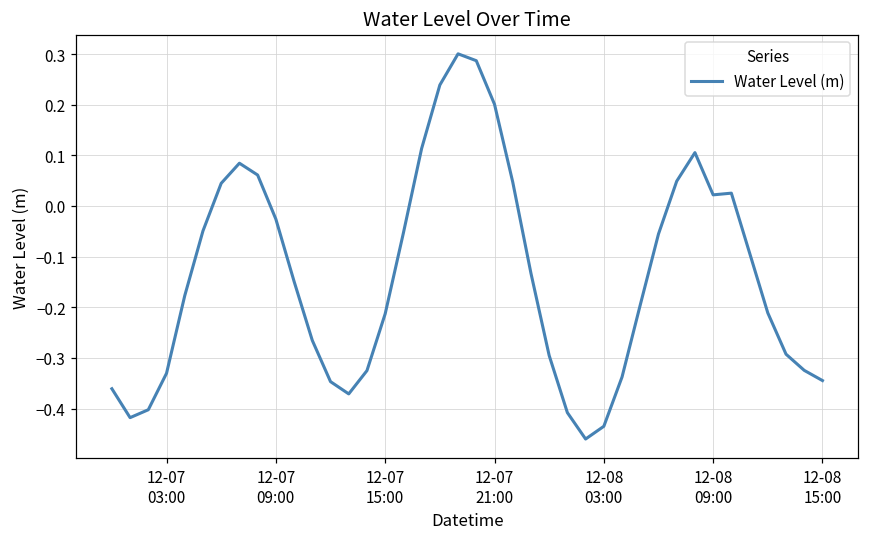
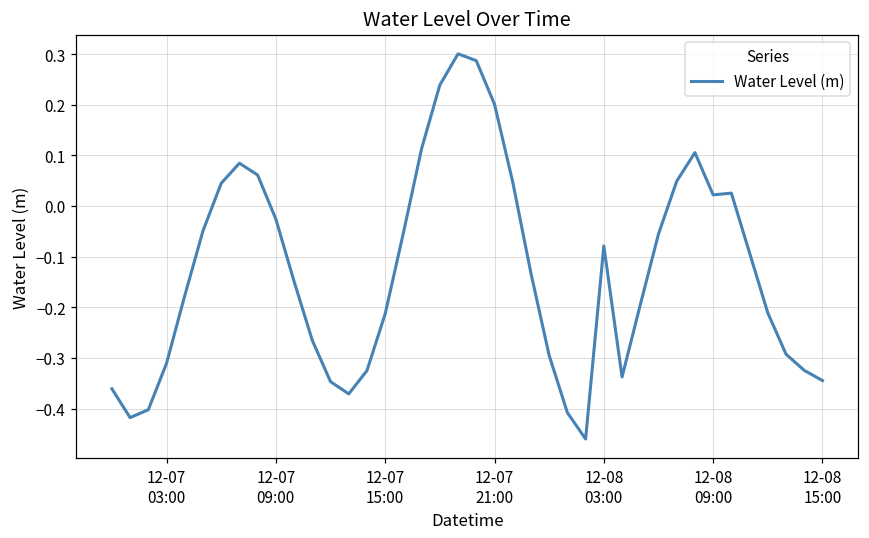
12-07 03:00: -0.33 -> -0.31
12-08 03:00: -0.43 -> -0.08
